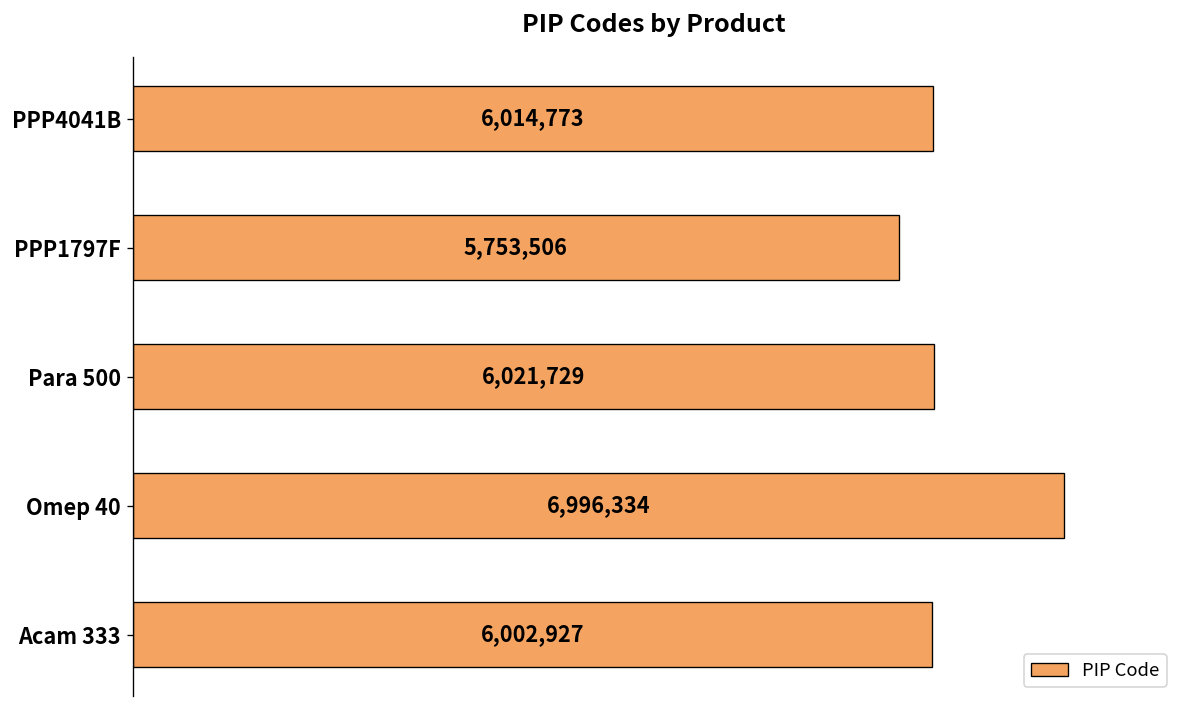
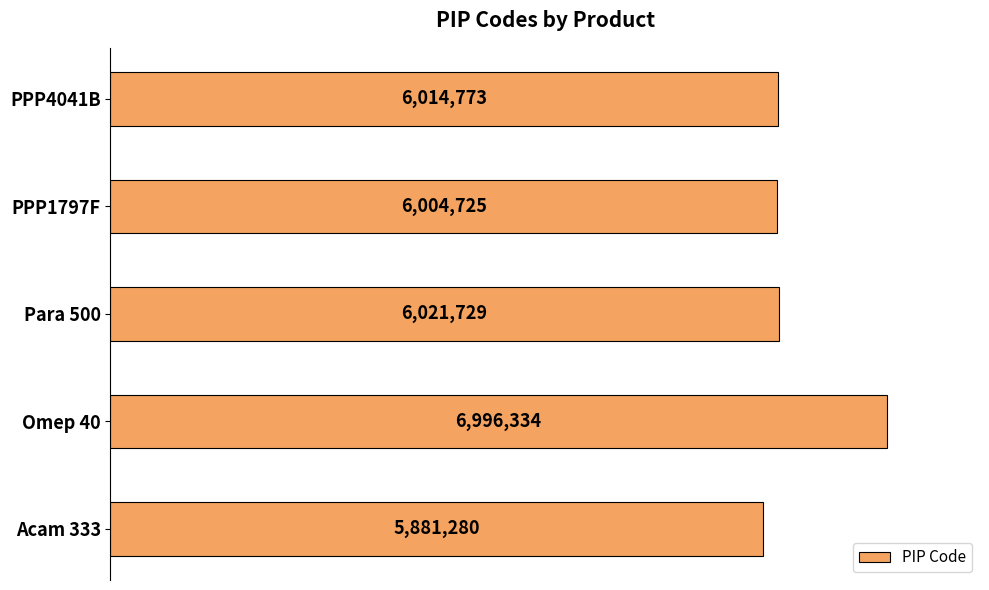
PPP1797F: 5,753,506 -> 6,004,725
Acam 333: 6,002,927 -> 5,881,280
